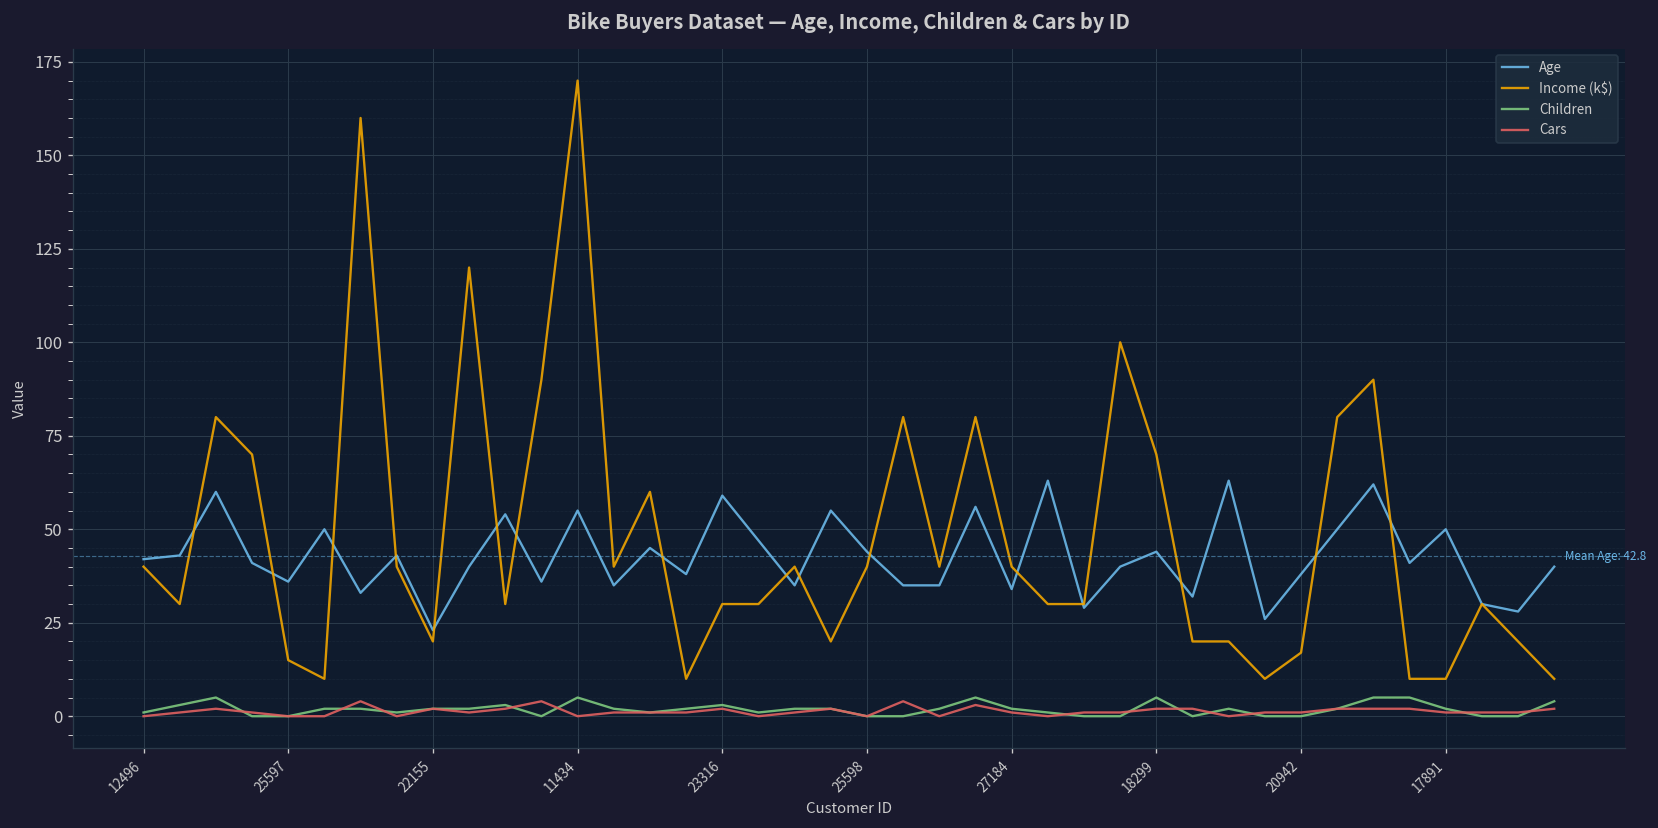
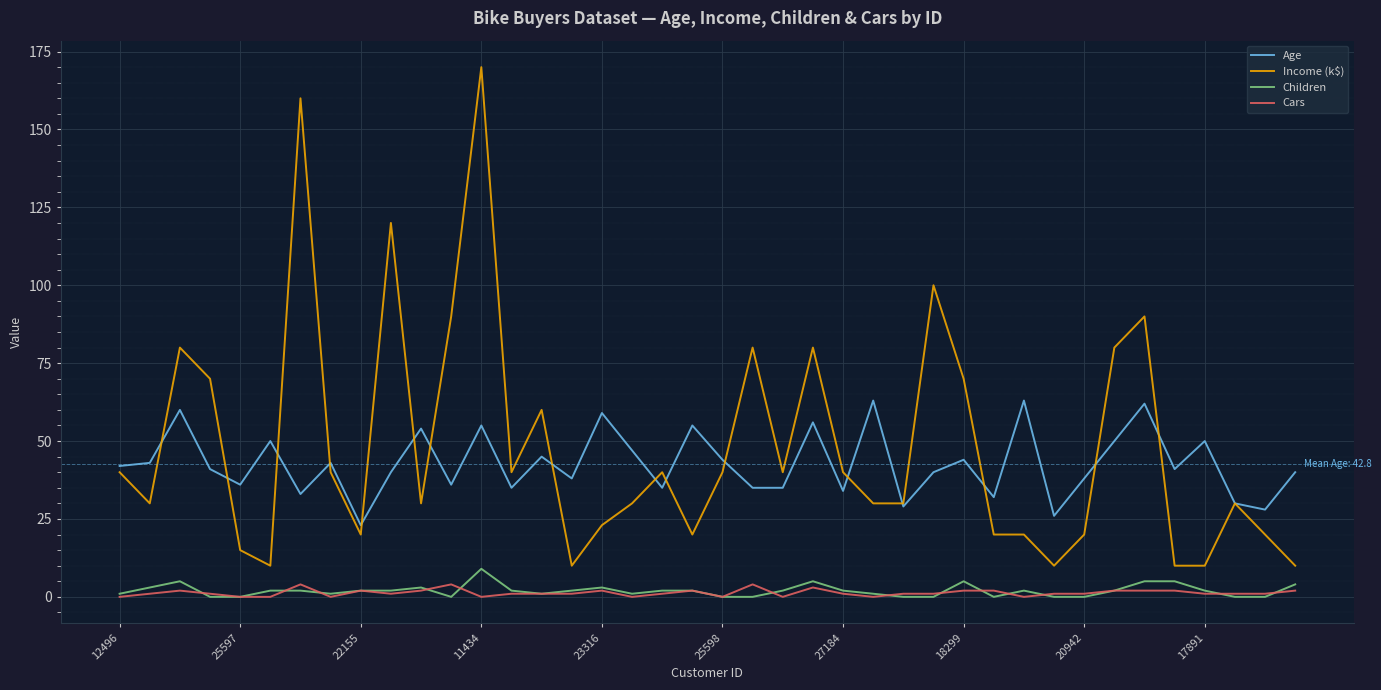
Children, 11434: 5 -> 9
Income (k$), 23316: 30 -> 23
Income (k$), 20942: 17 -> 20
